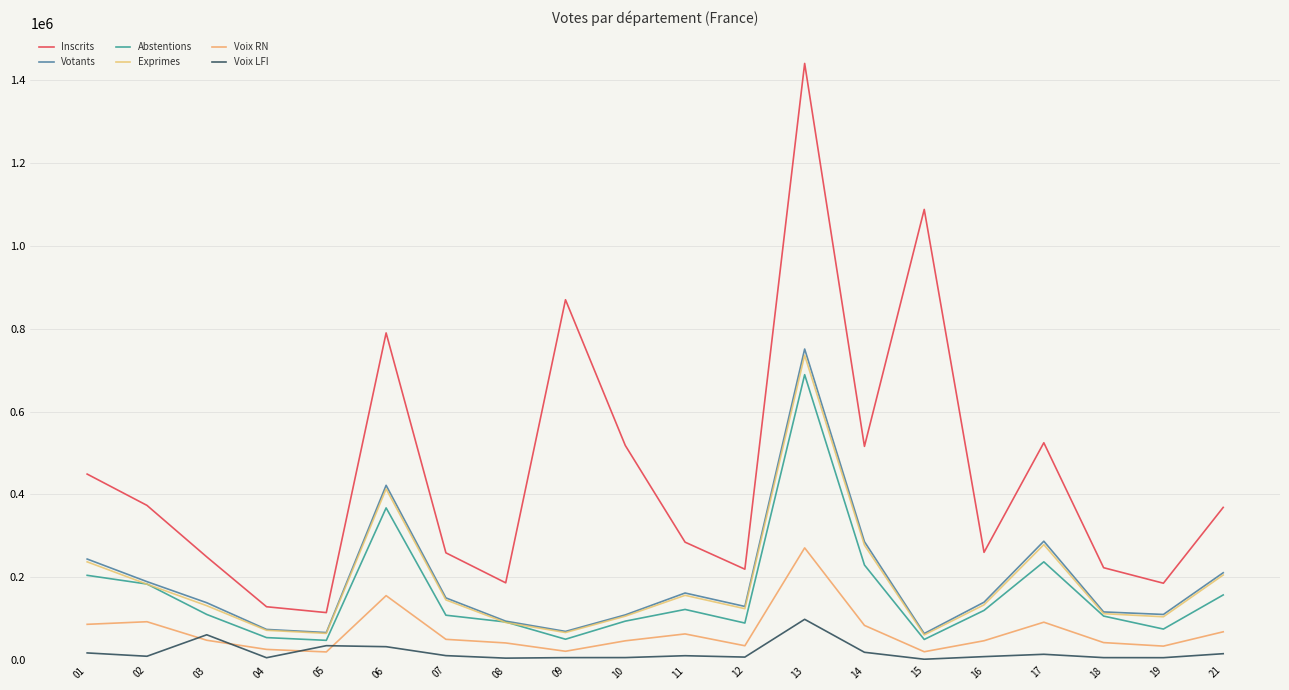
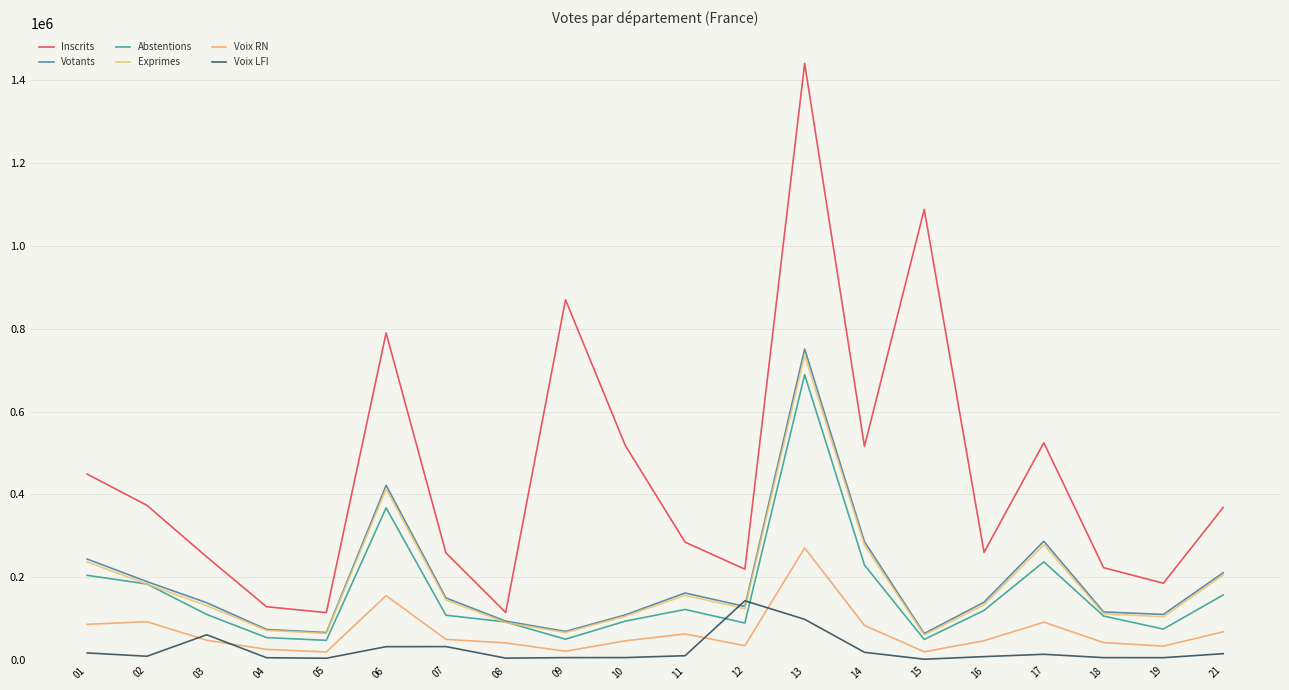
Voix LFI, 05: 40000 -> 0
Voix LFI, 07: 10000 -> 30000
Inscrits, 08: 190000 -> 120000
Voix LFI, 12: 10000 -> 140000
